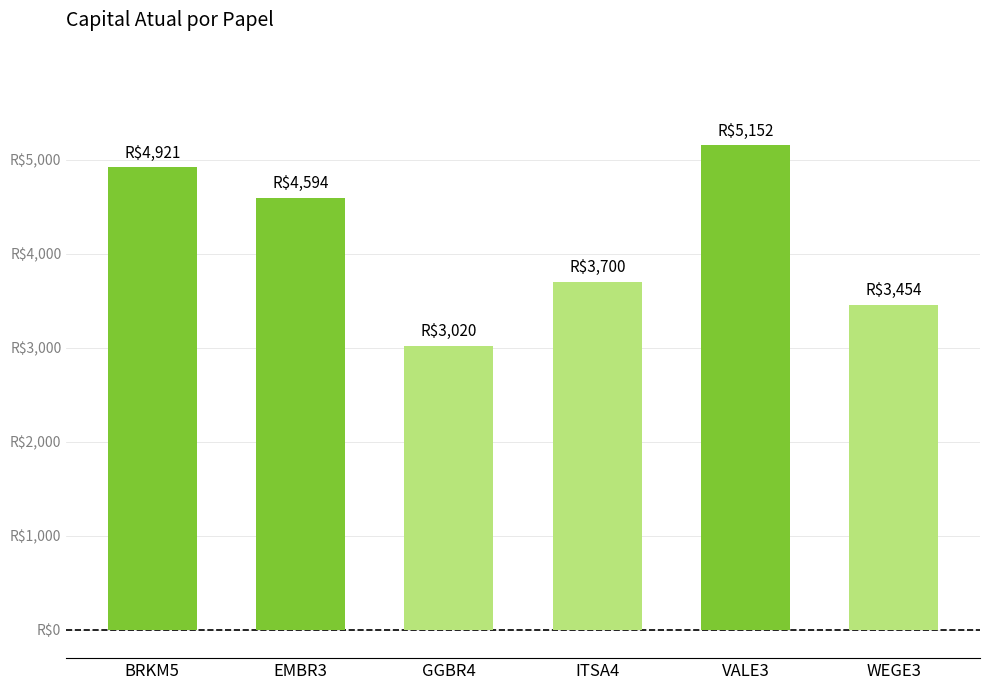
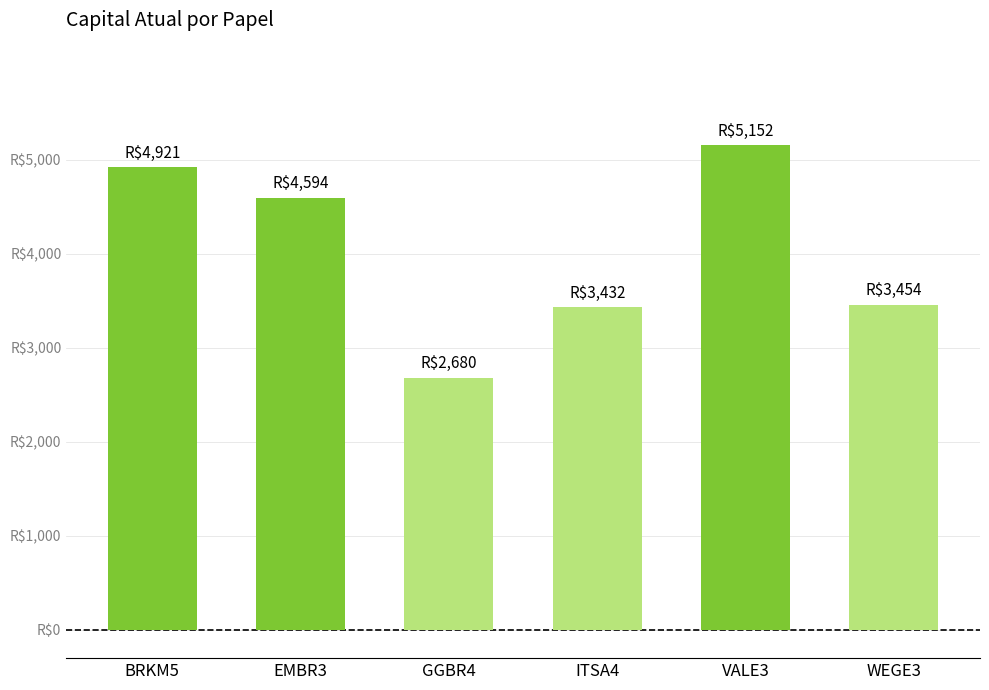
GGBR4: $3,020 -> $2,680
ITSA4: $3,700 -> $3,432
